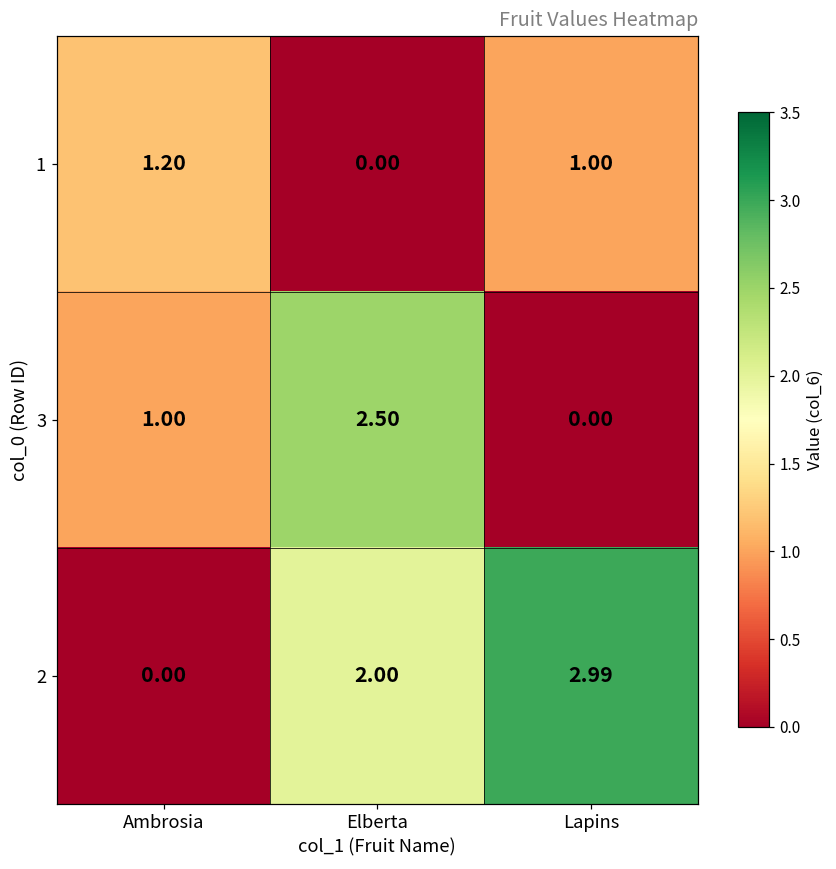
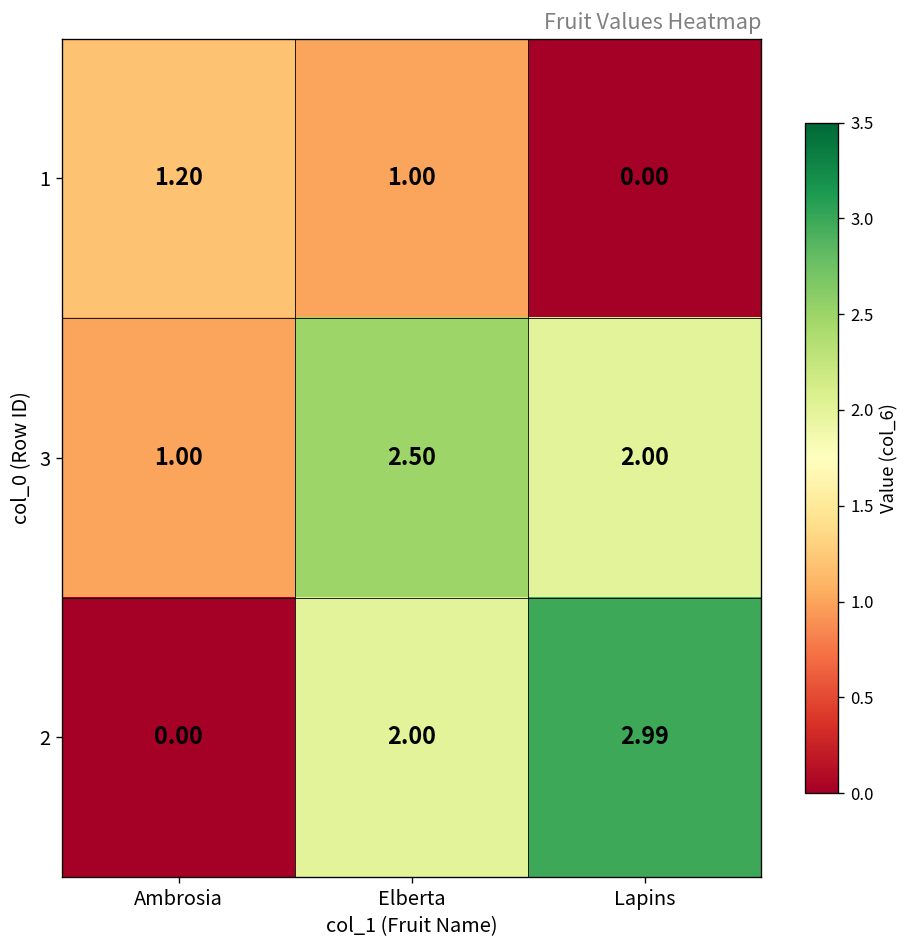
1, Elberta: 0.00 -> 1.00
1, Lapins: 1.00 -> 0.00
3, Lapins: 0.00 -> 2.00
